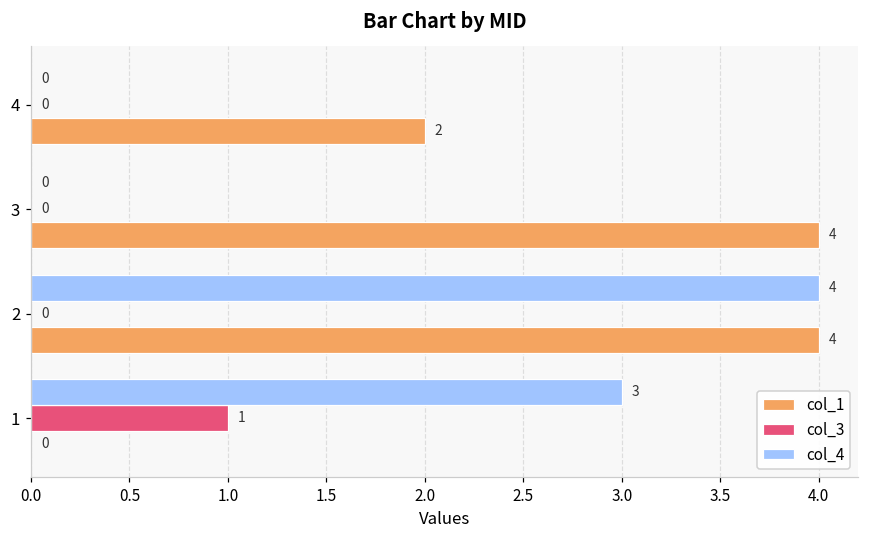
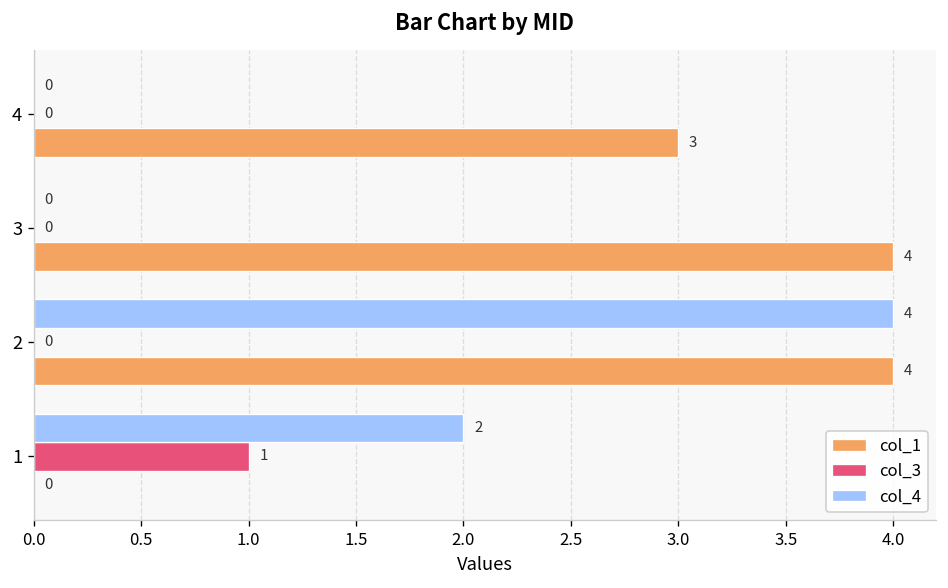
col_1, 4: 2 -> 3
col_4, 1: 3 -> 2
